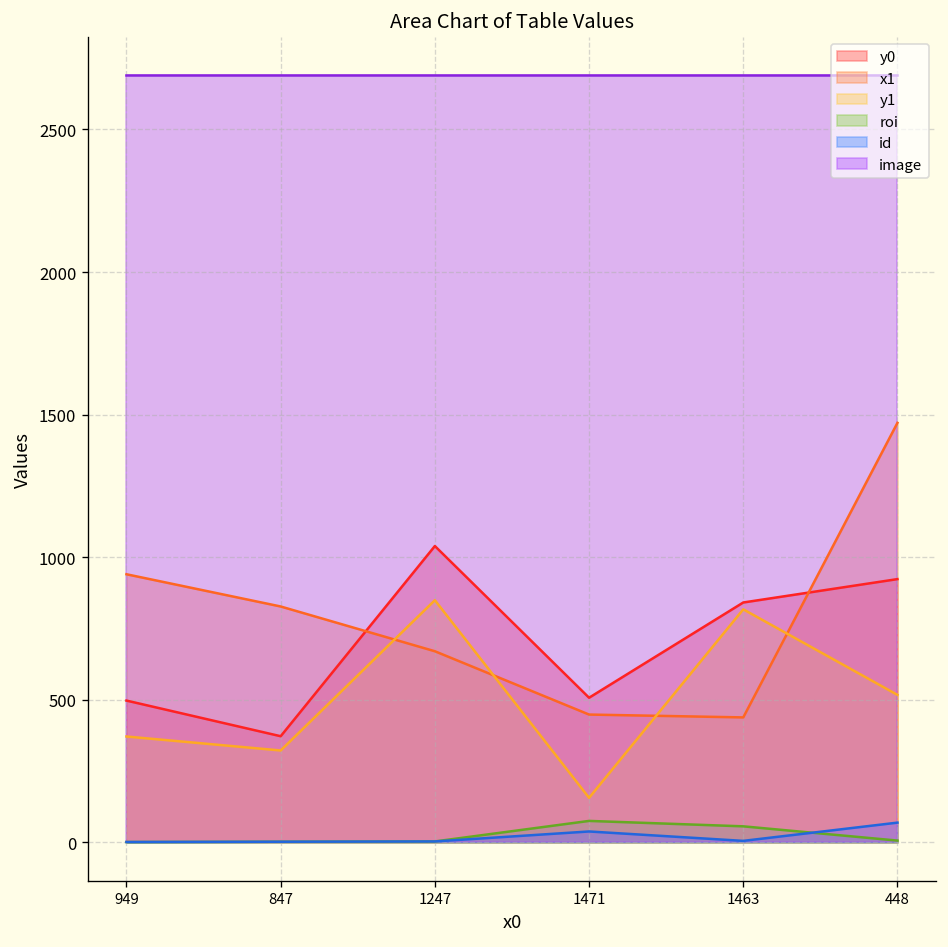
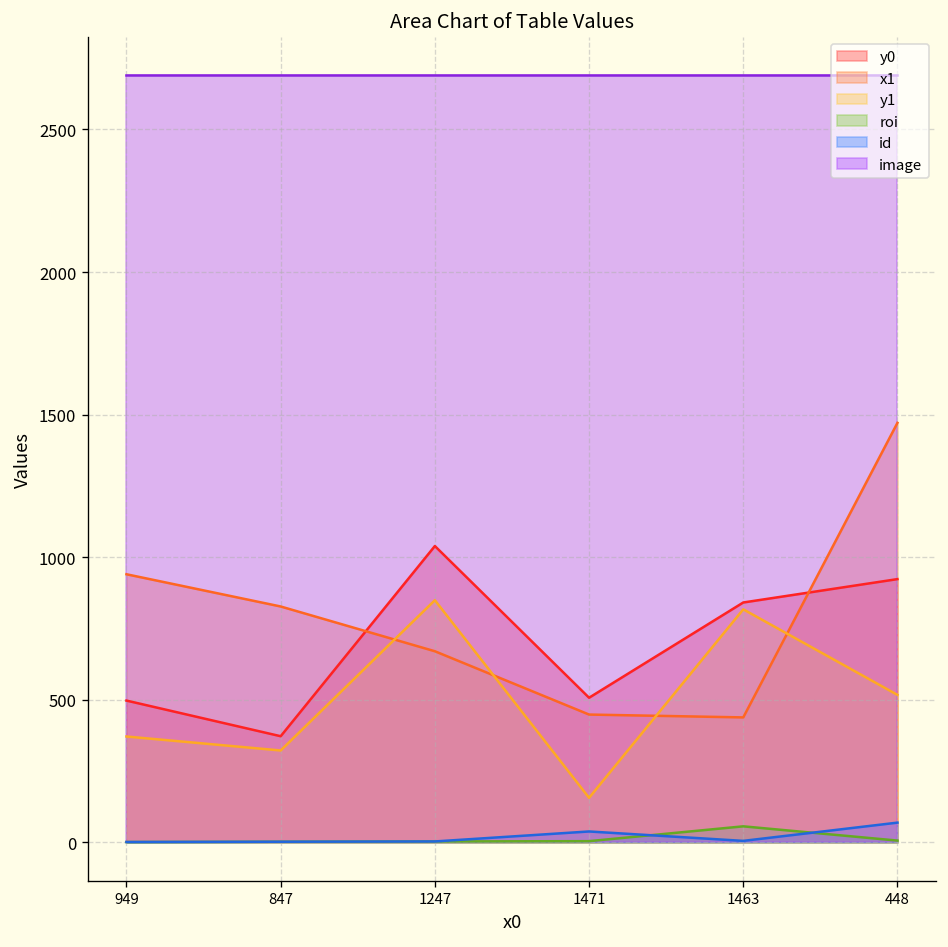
roi, 1471: 80 -> 0
